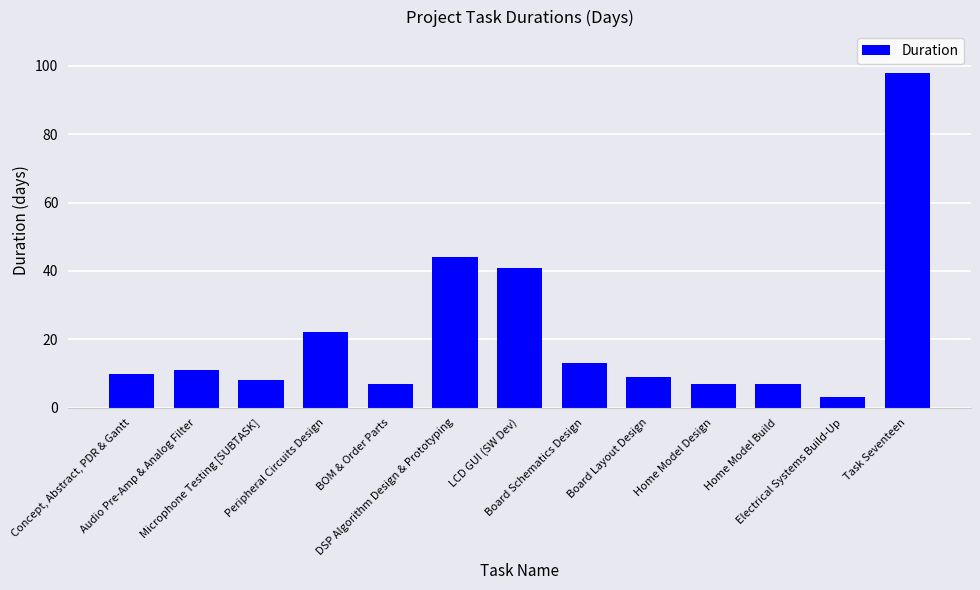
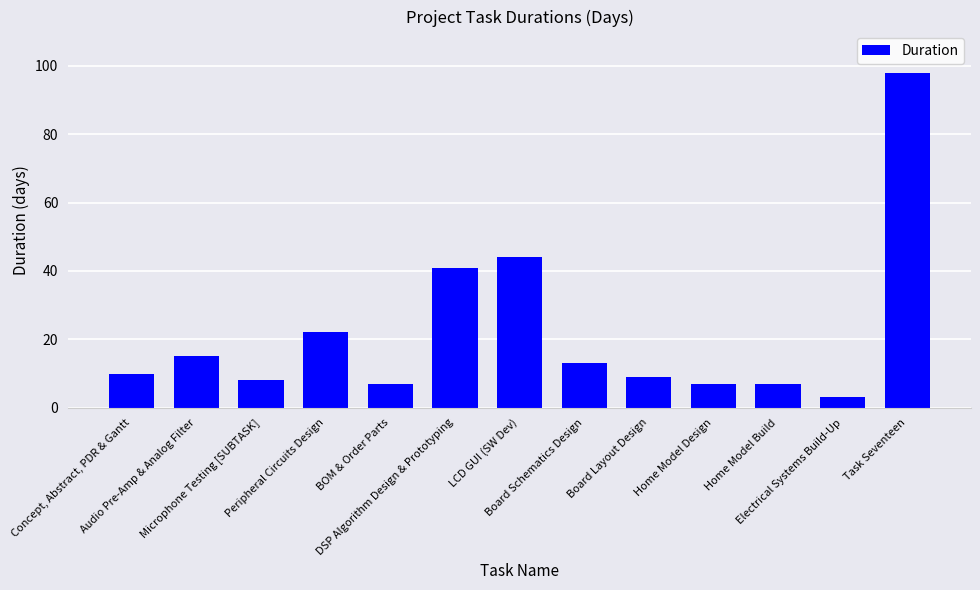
Audio Pre-Amp & Analog Filter: 11 -> 15
DSP Algorithm Design & Prototyping: 44 -> 41
LCD GUI (SW Dev): 41 -> 44
